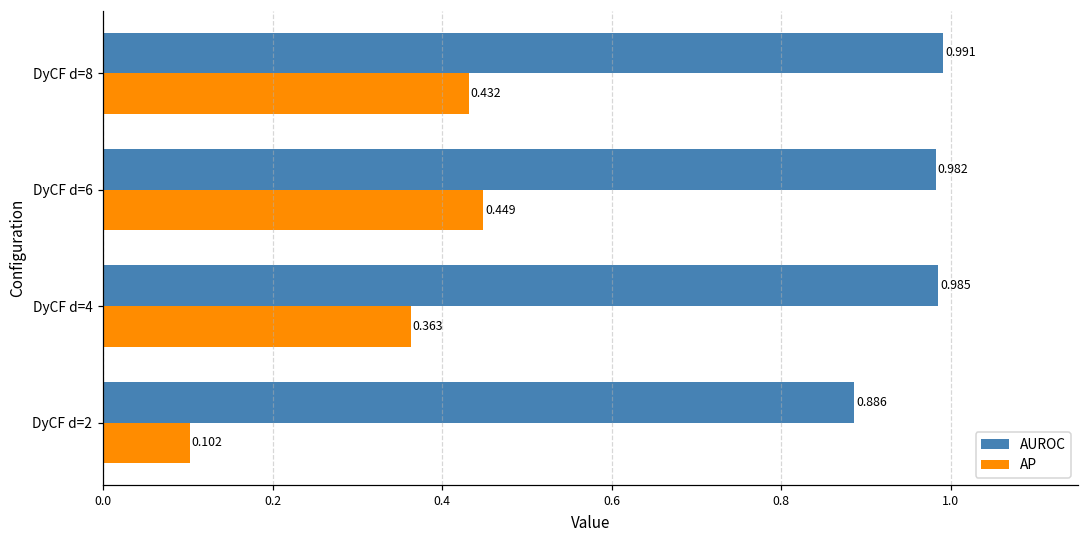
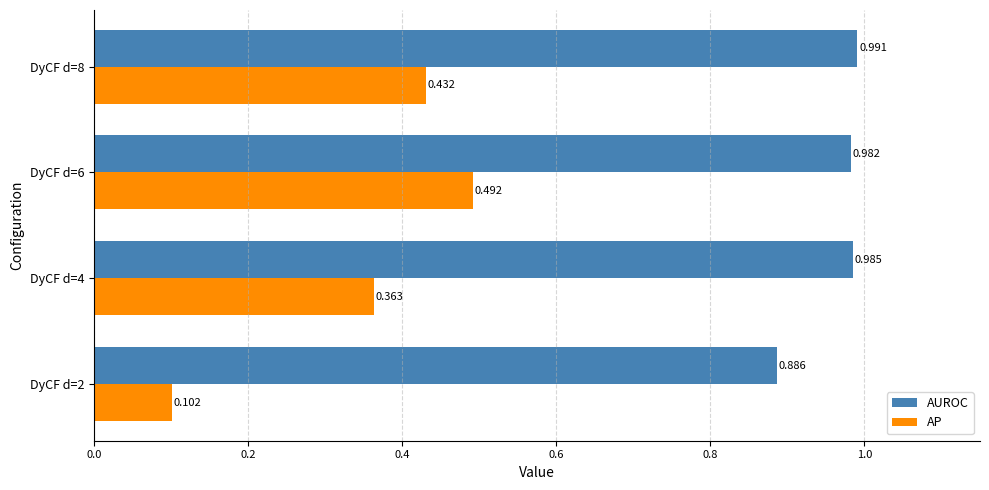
AP, DyCF d=6: 0.449 -> 0.492
